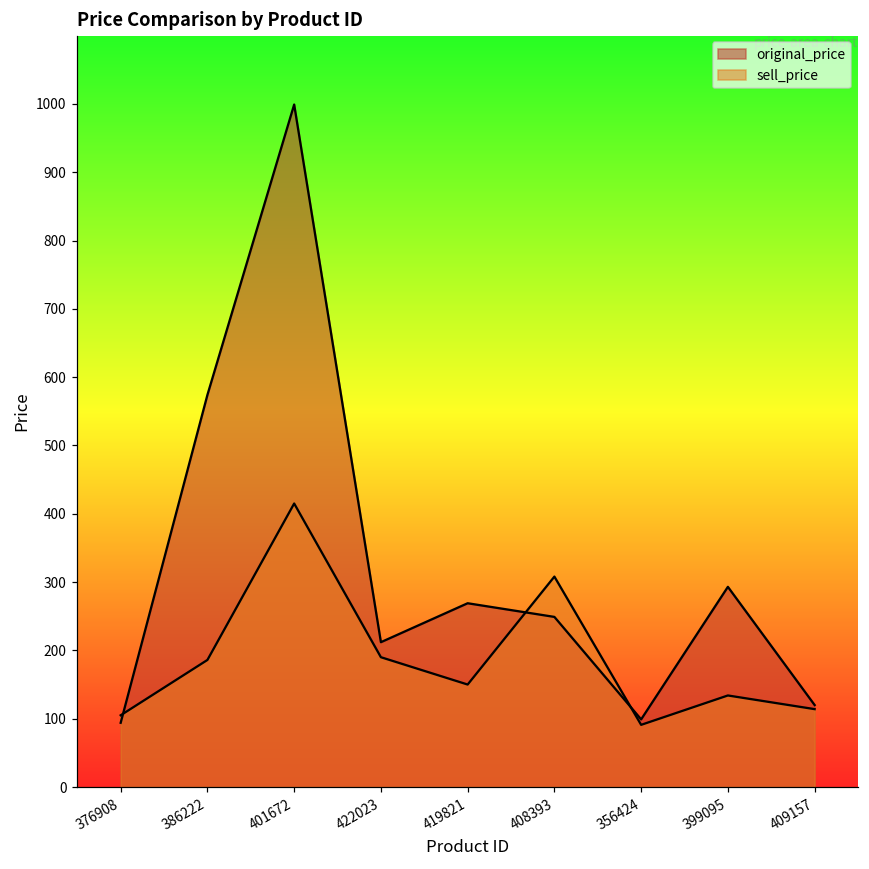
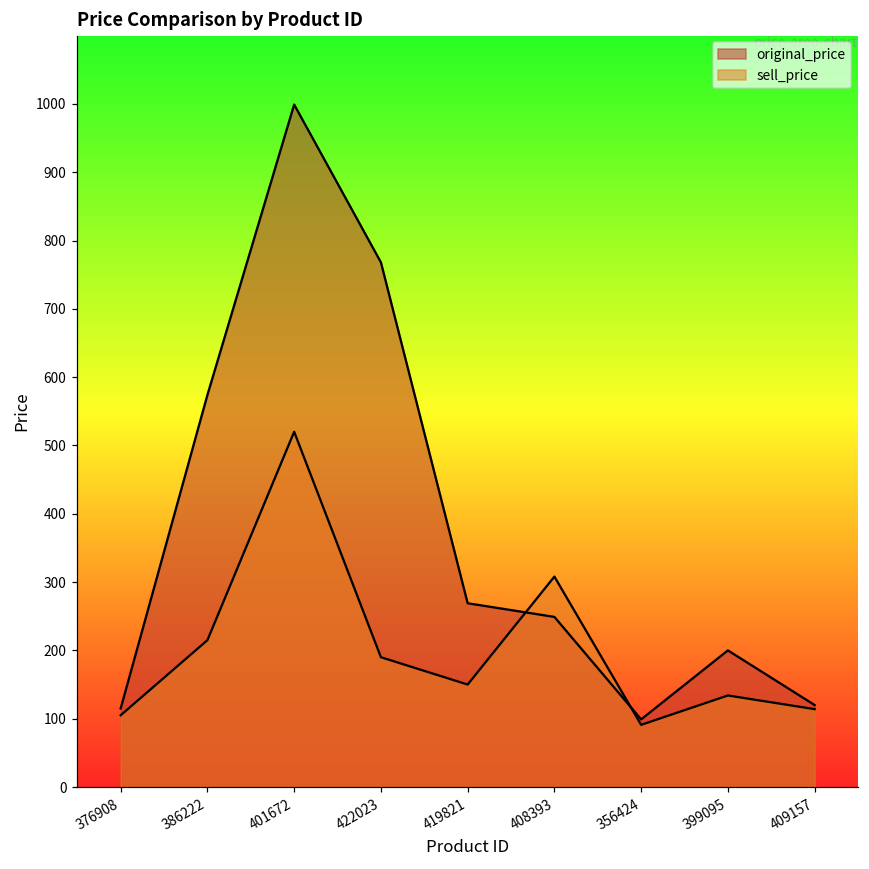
original_price, 376908: 90 -> 120
sell_price, 386222: 190 -> 220
sell_price, 401672: 420 -> 520
original_price, 422023: 210 -> 770
original_price, 399095: 290 -> 200
